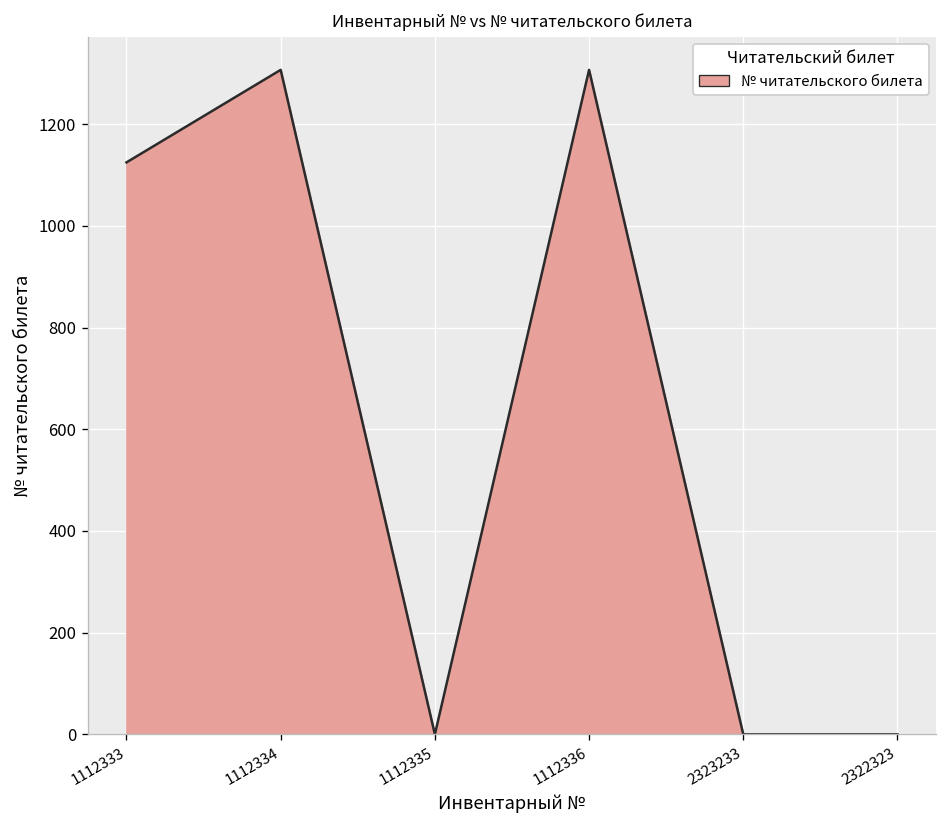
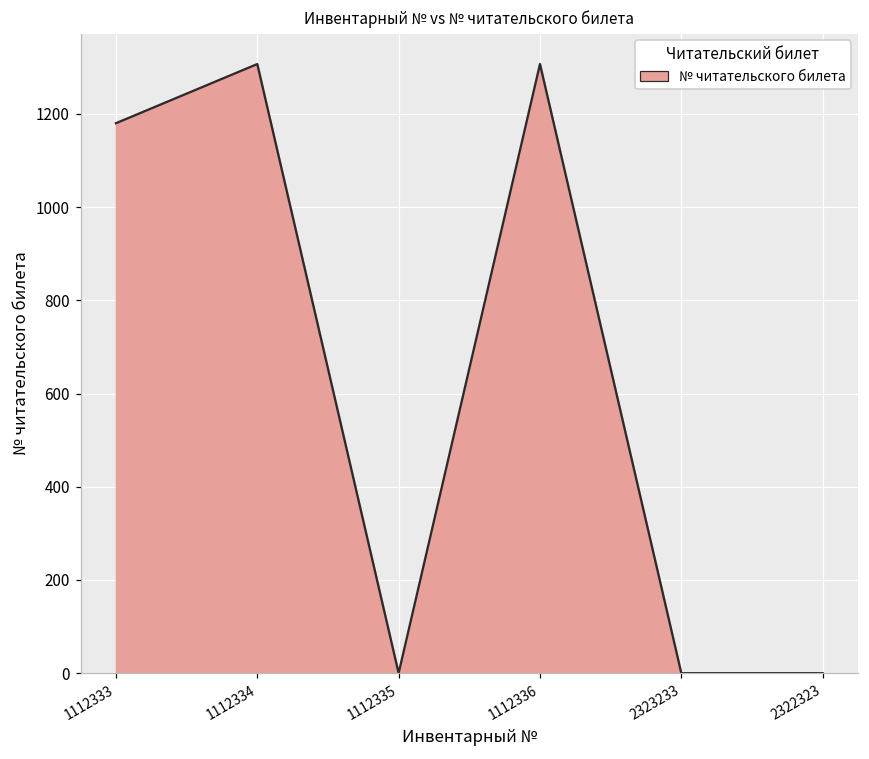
1112333: 1130 -> 1180
